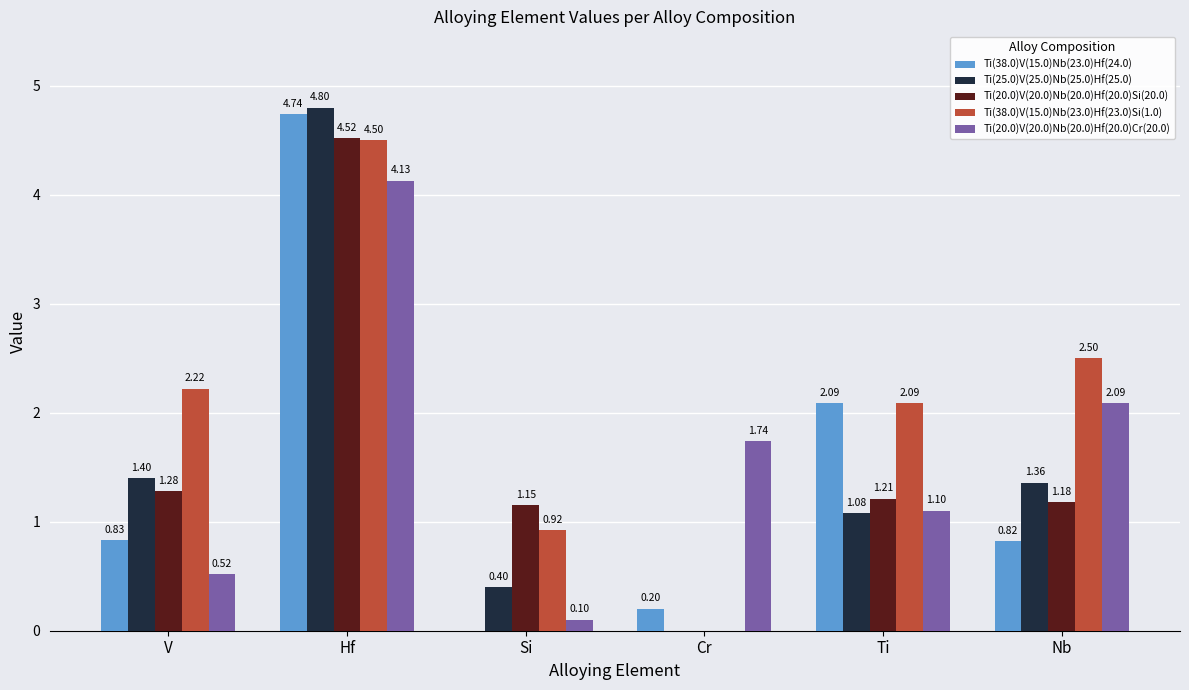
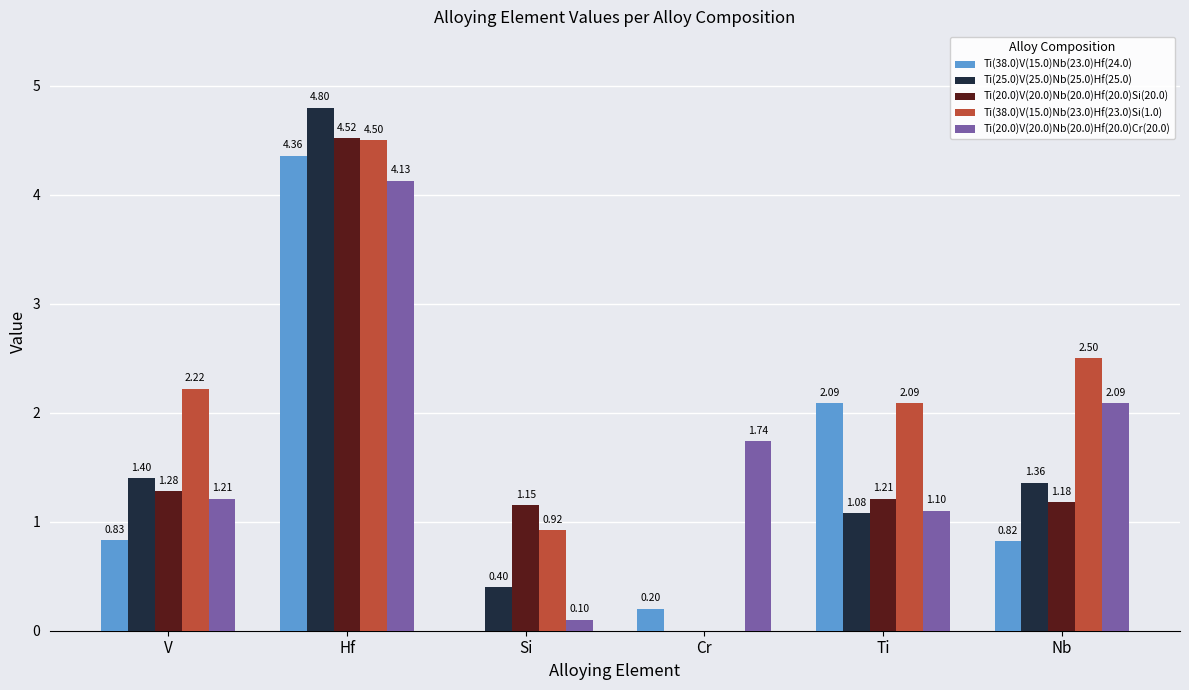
Ti(20.0)V(20.0)Nb(20.0)Hf(20.0)Cr(20.0), V: 0.52 -> 1.21
Ti(38.0)V(15.0)Nb(23.0)Hf(24.0), Hf: 4.74 -> 4.36
